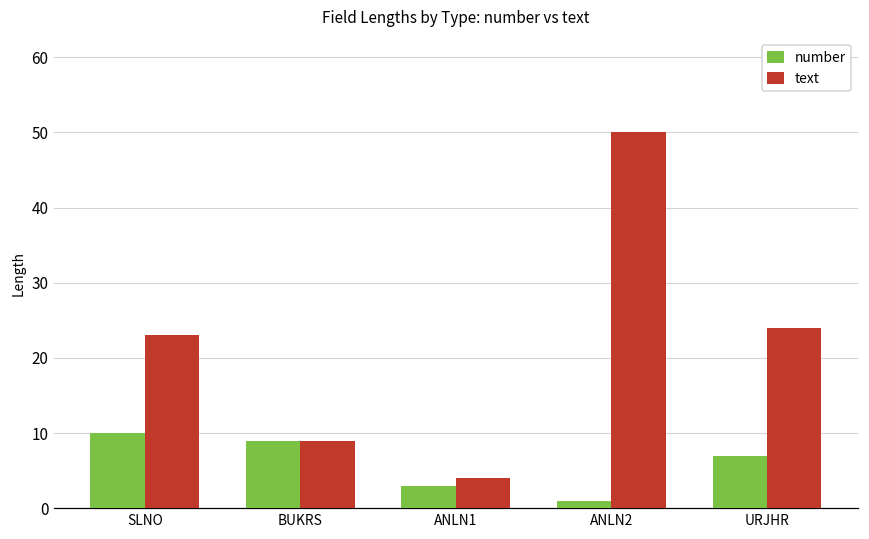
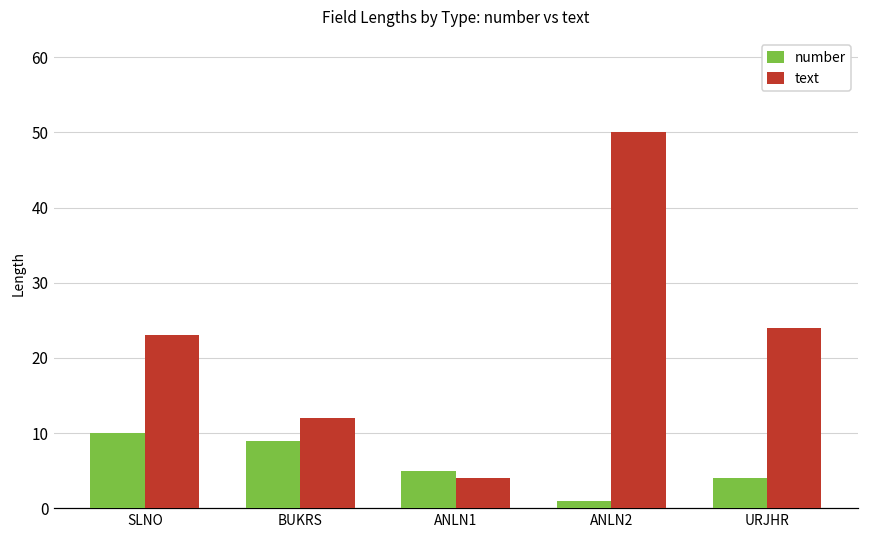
text, BUKRS: 9 -> 12
number, ANLN1: 3 -> 5
number, URJHR: 7 -> 4
